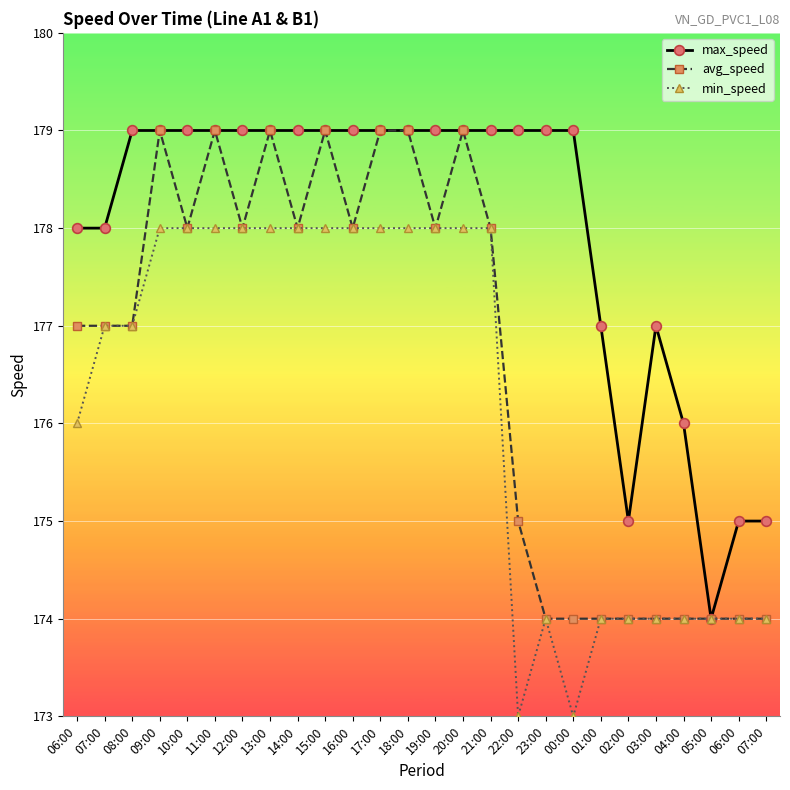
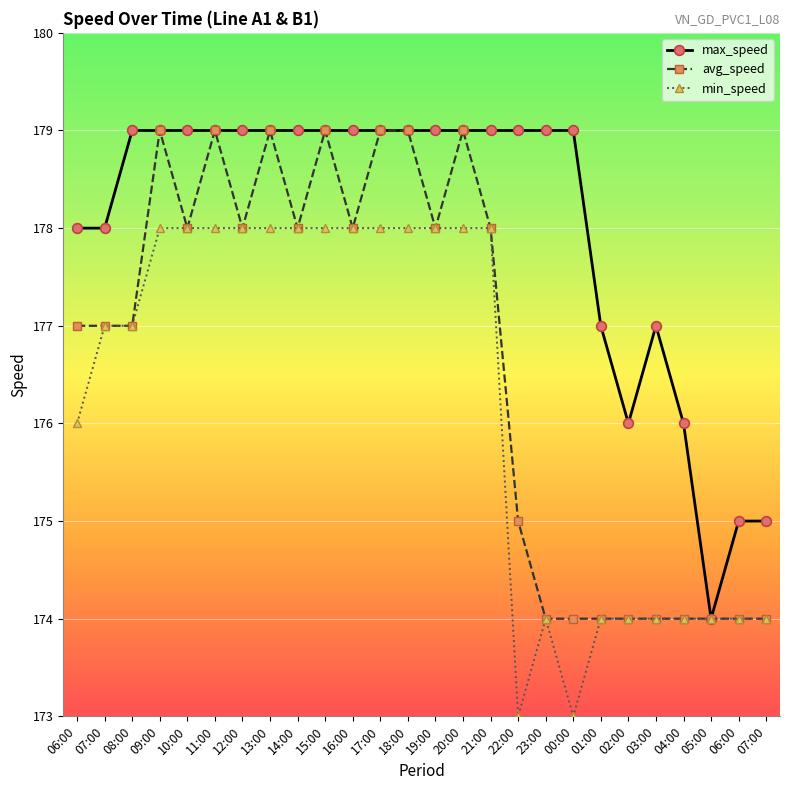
max_speed, 02:00: 175 -> 176
